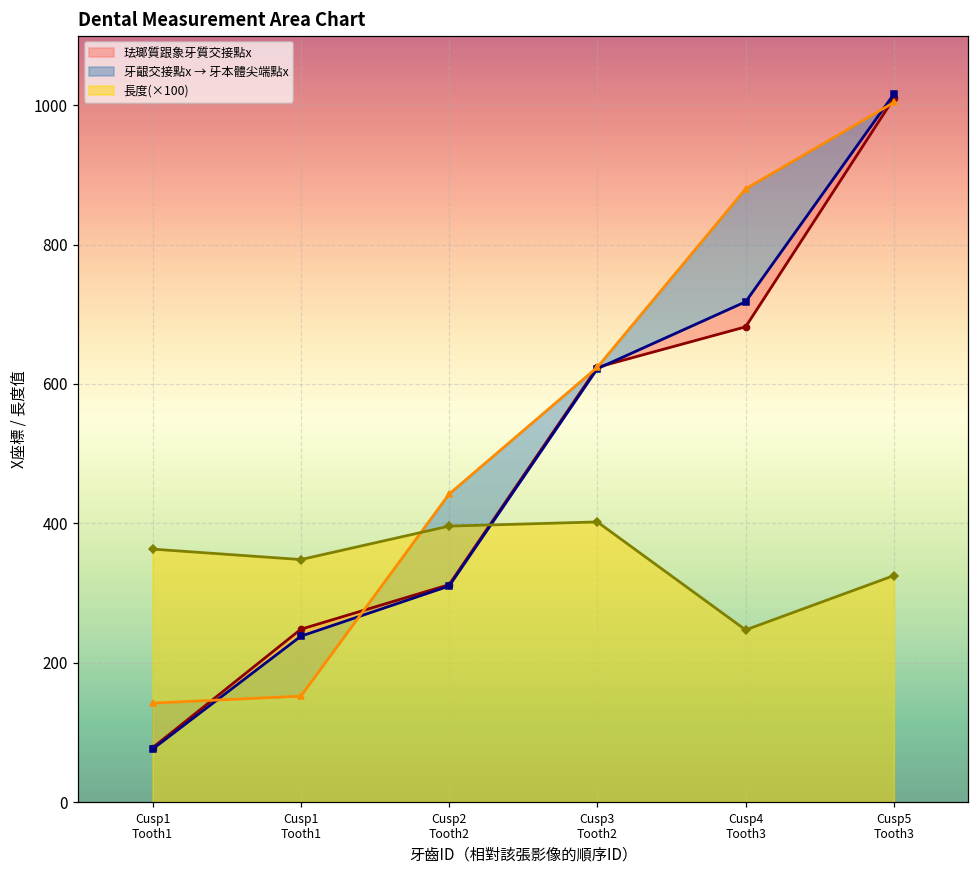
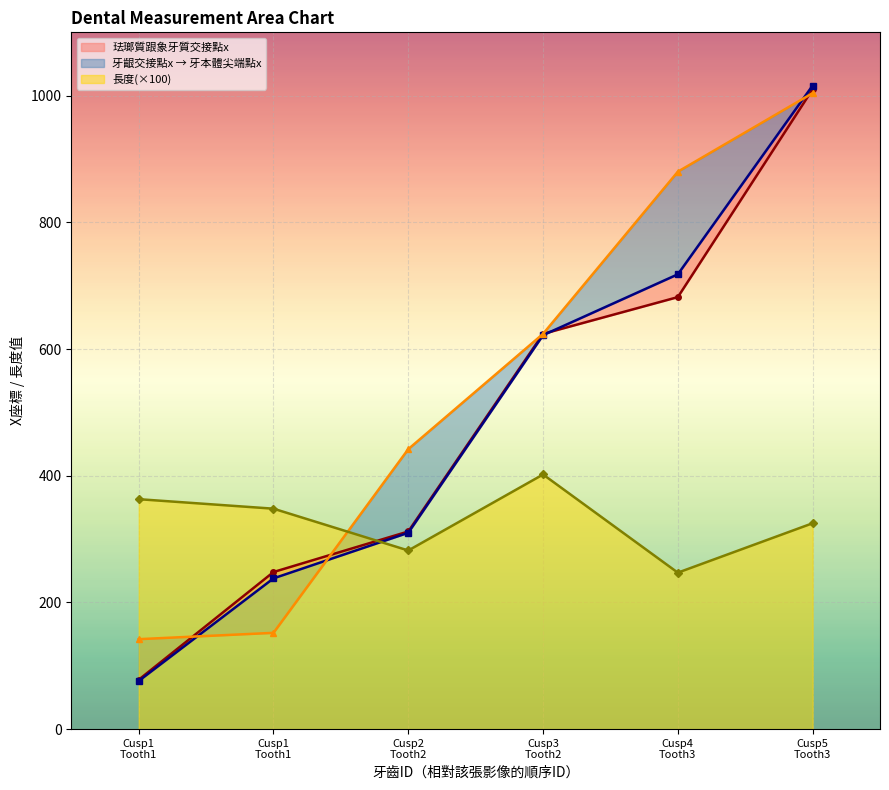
長度(×100), Cusp2 Tooth2: 400 -> 280
